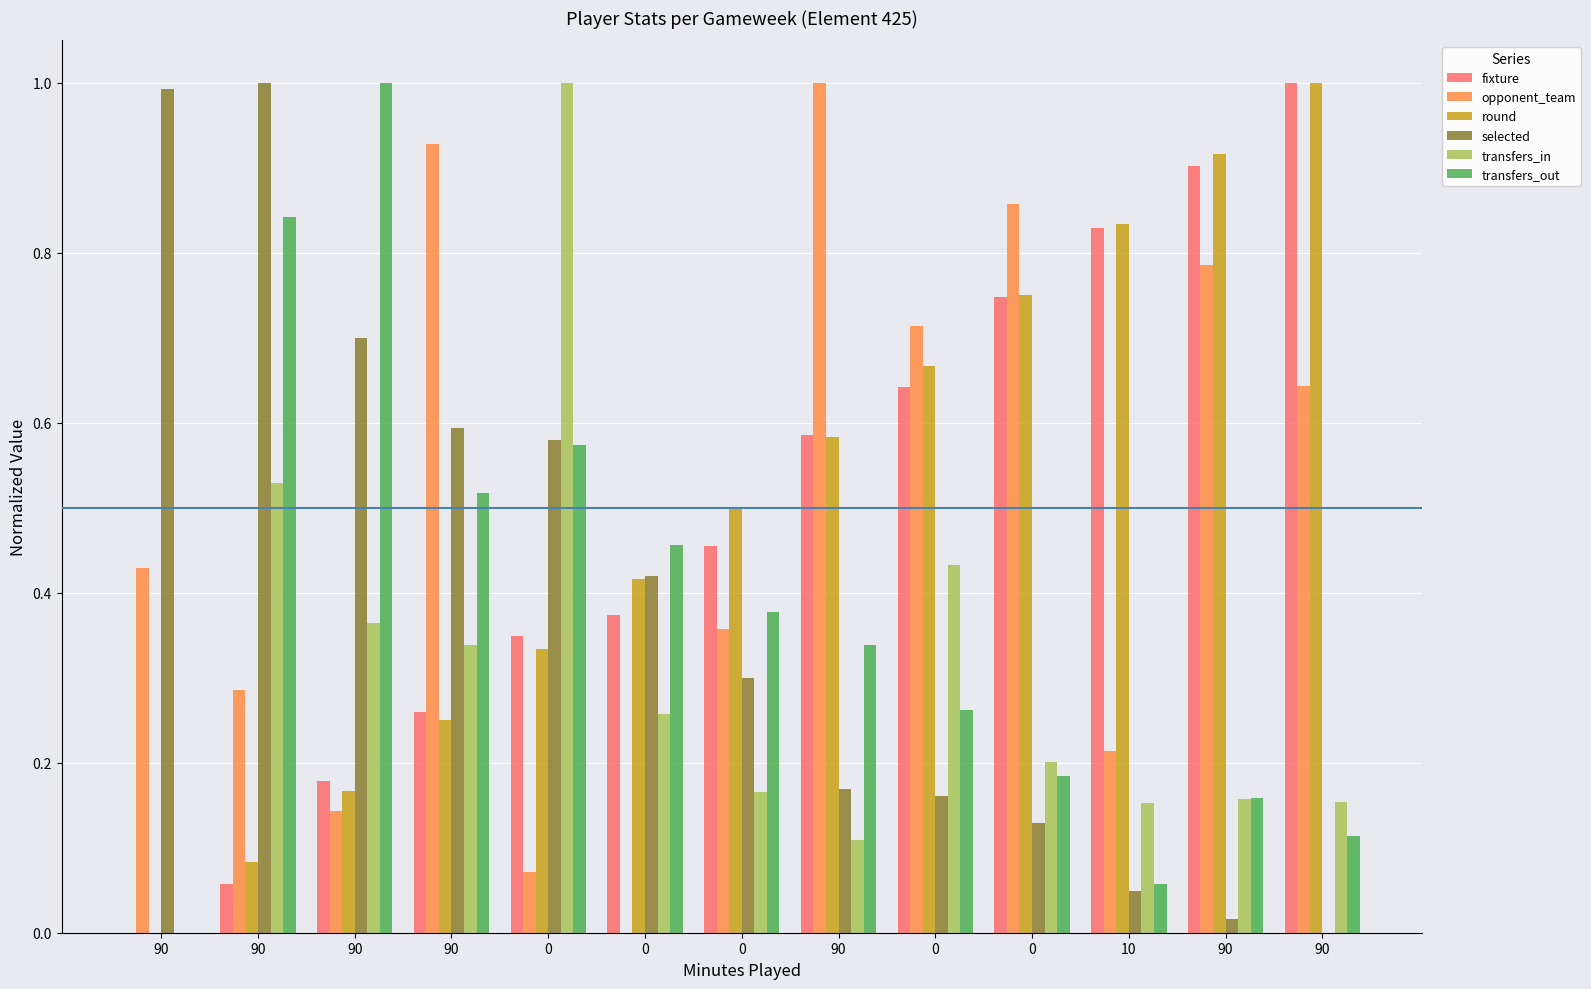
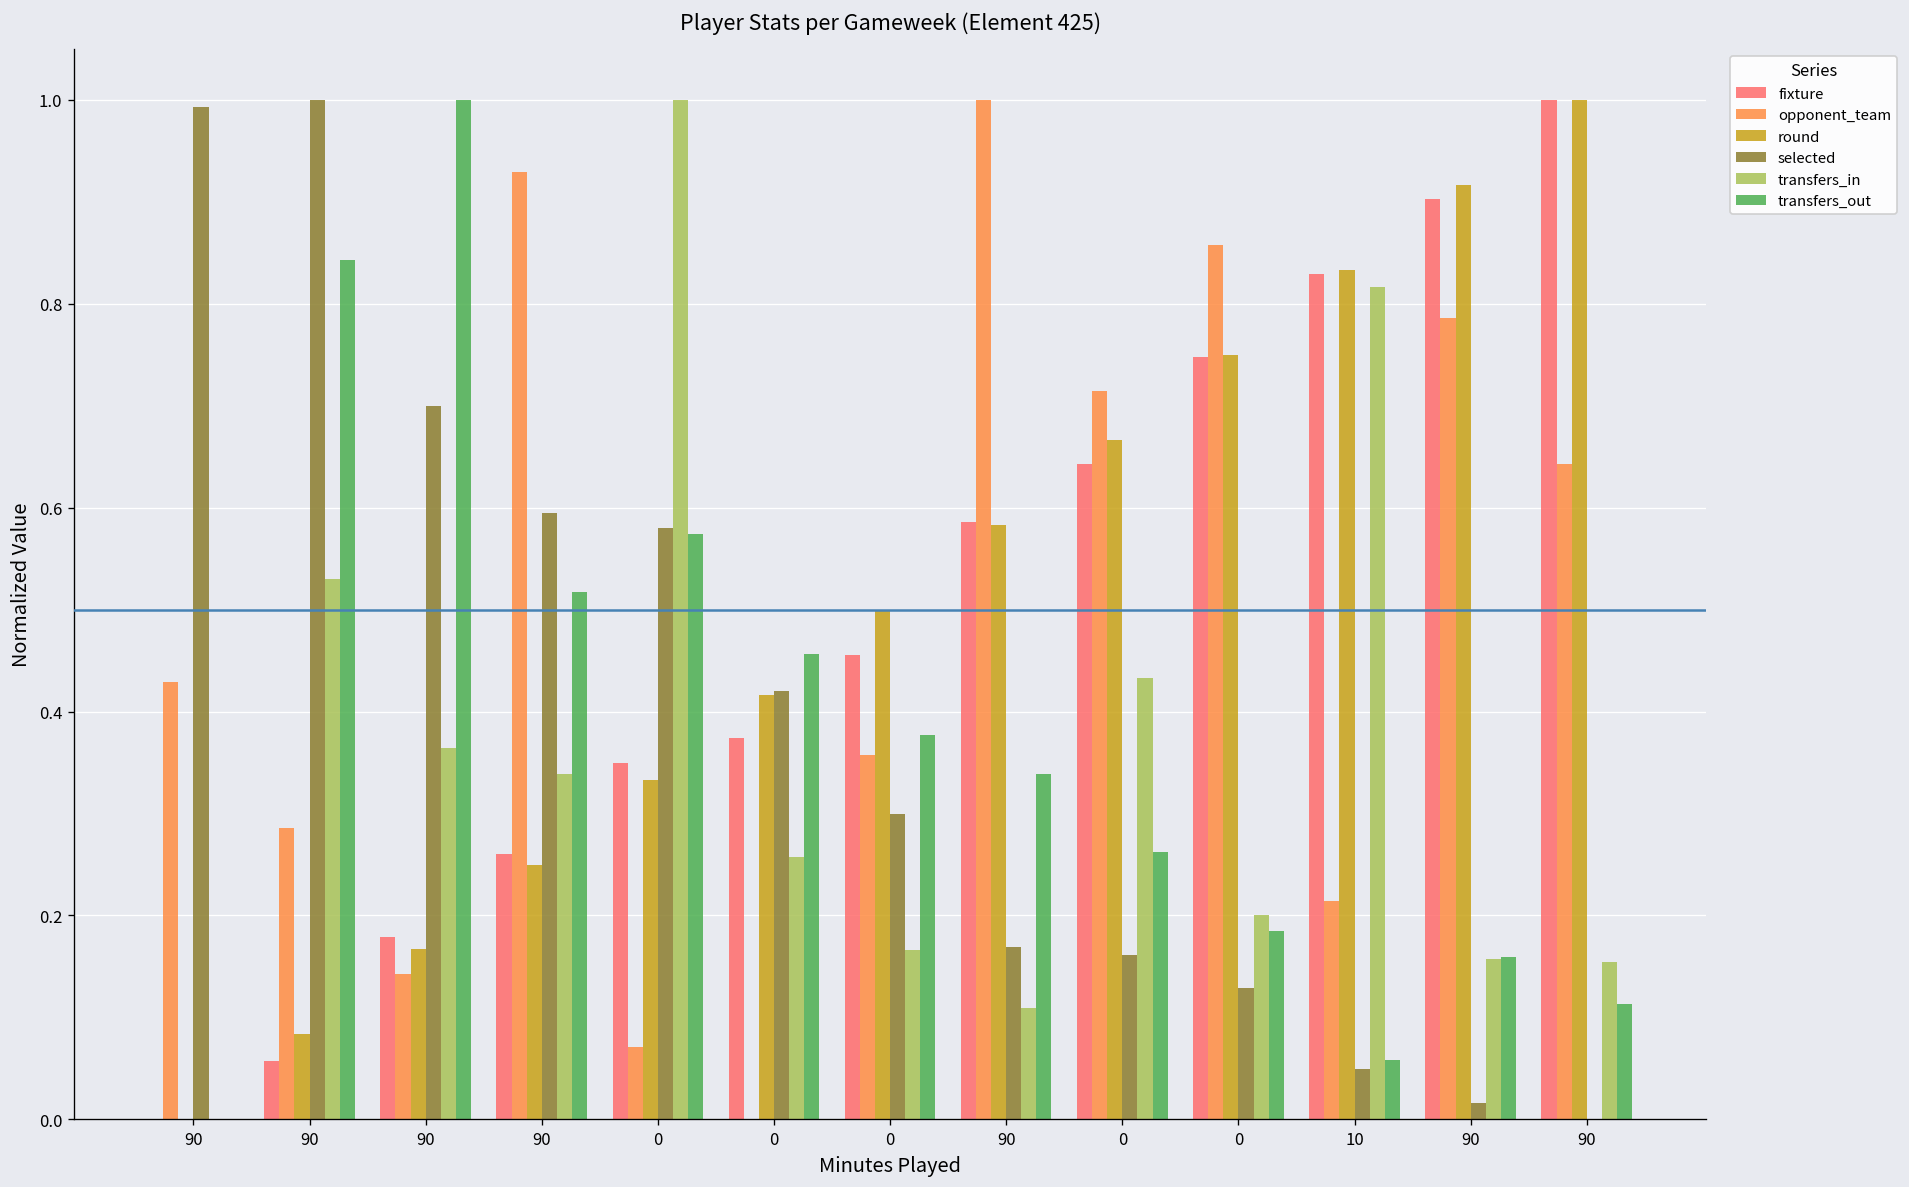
transfers_in, 10: 0.15 -> 0.82
